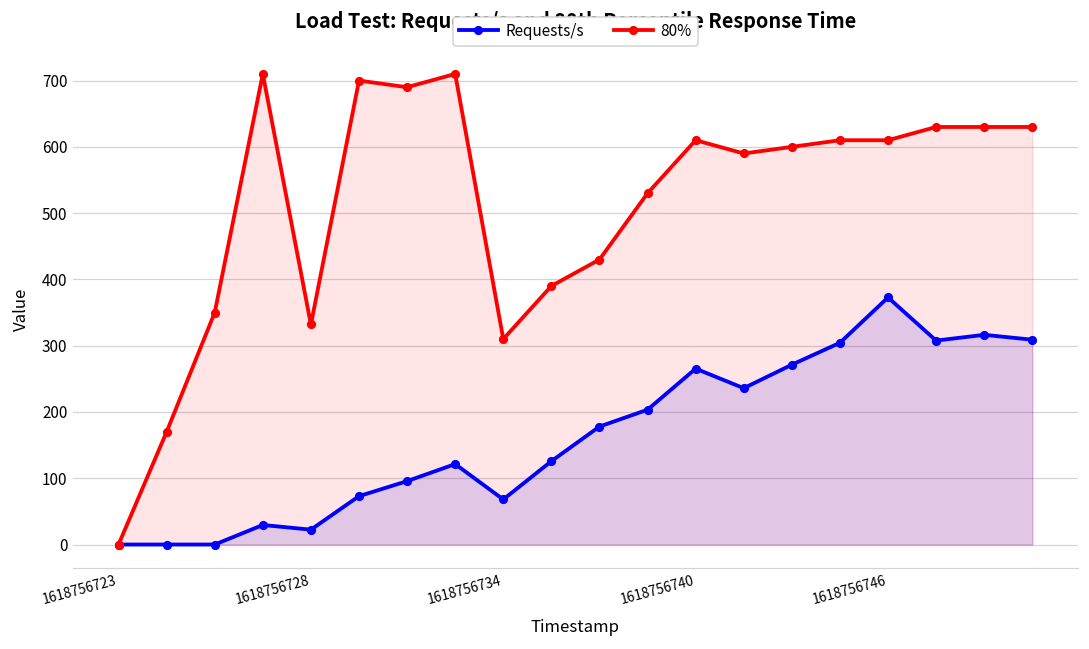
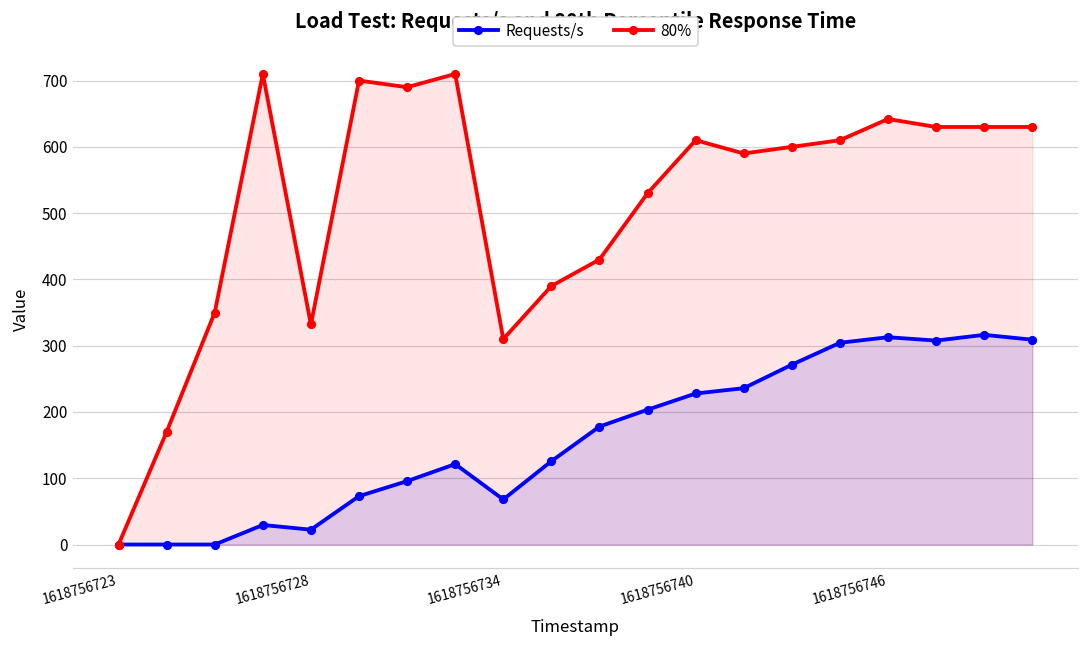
Requests/s, 1618756740: 270 -> 230
Requests/s, 1618756746: 370 -> 310
80%, 1618756746: 610 -> 640
